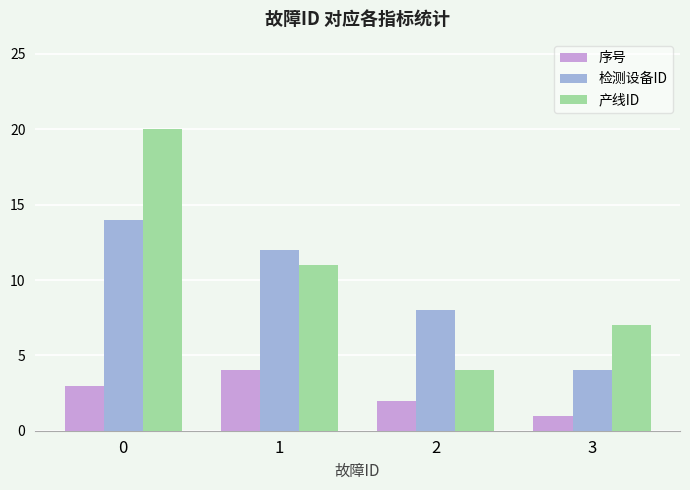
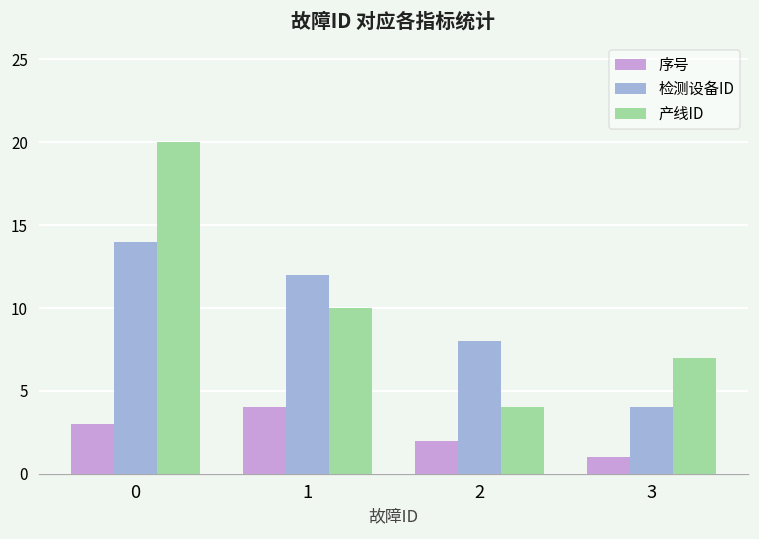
产线ID, 1: 11 -> 10
